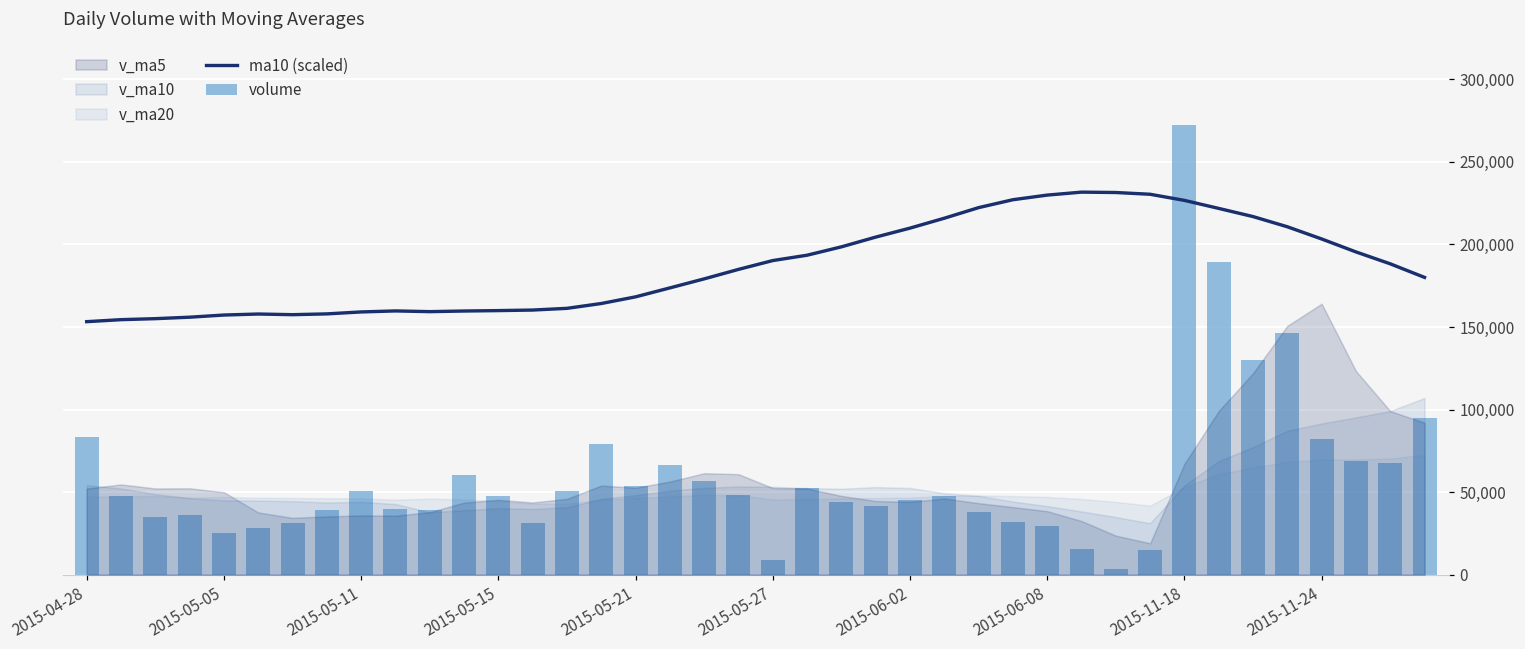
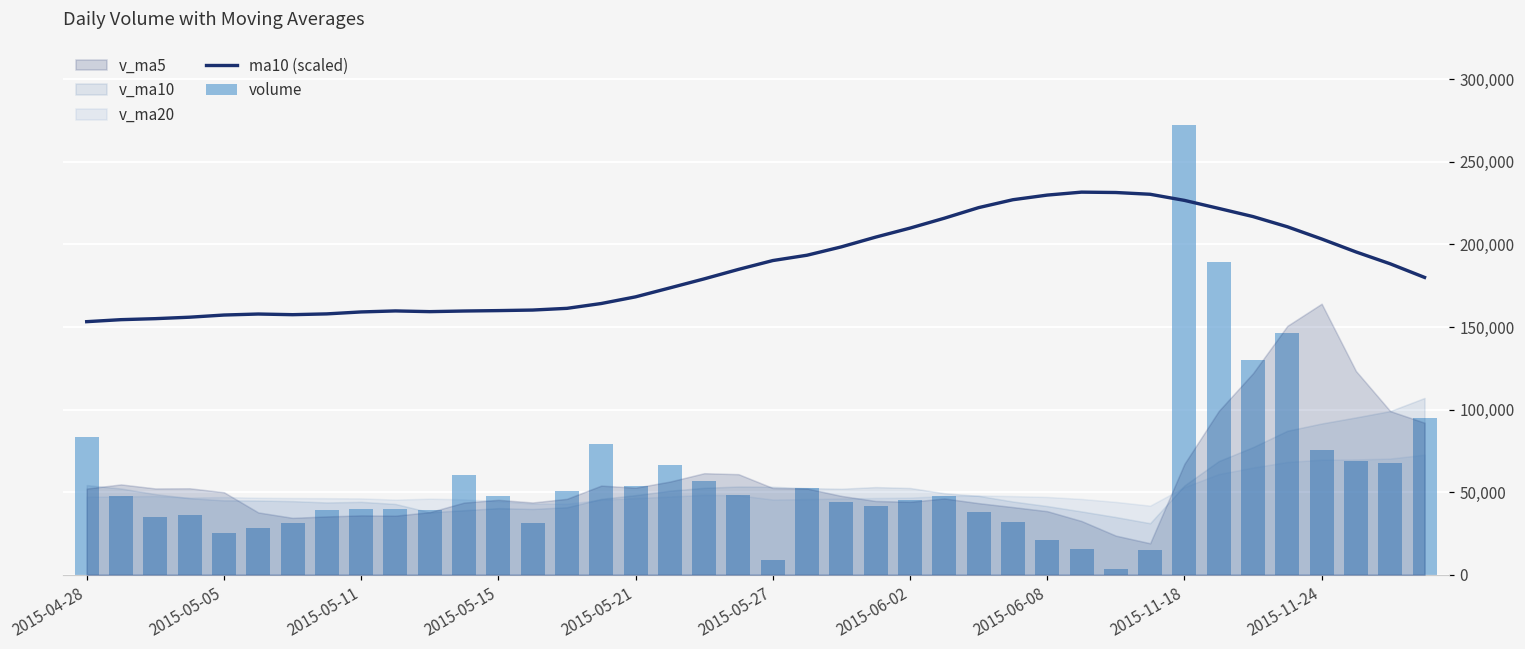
volume, 2015-05-11: 51,000 -> 40,000
volume, 2015-06-08: 29,000 -> 21,000
volume, 2015-11-24: 82,000 -> 75,000
